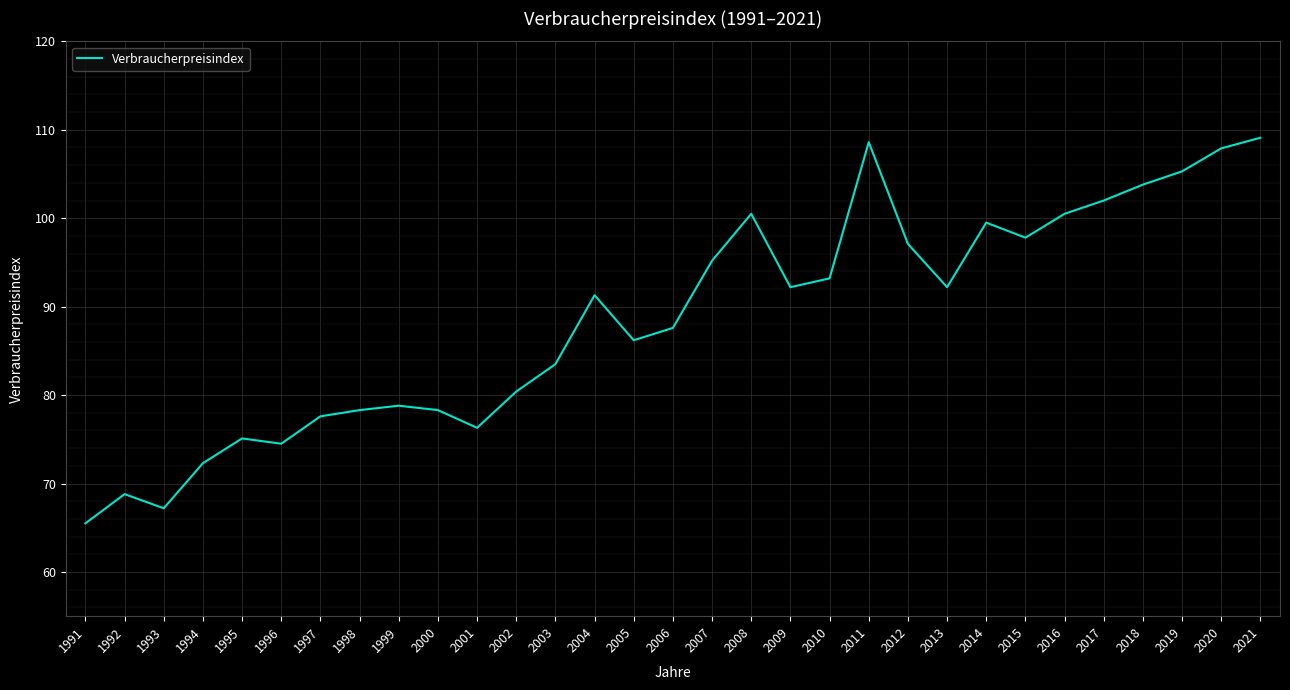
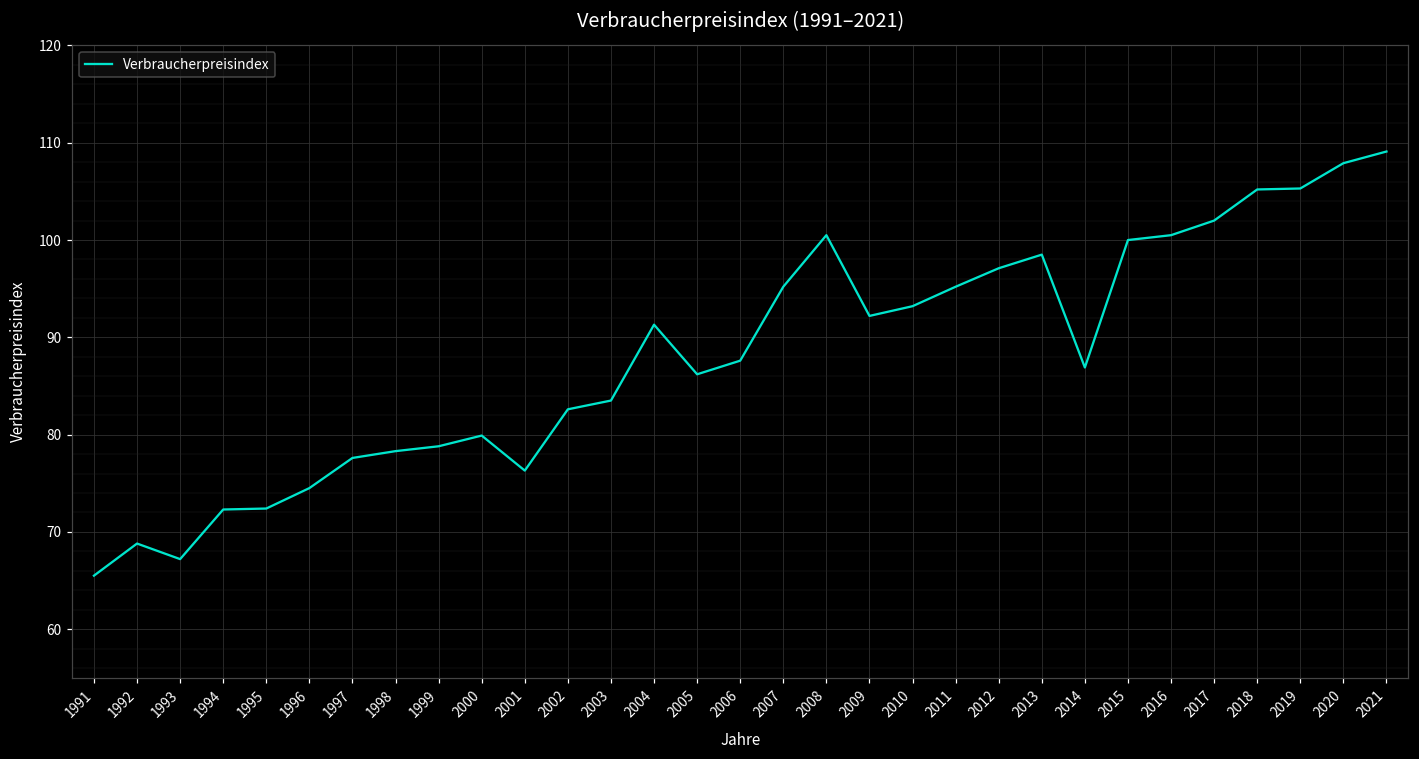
1995: 75 -> 72
2000: 78 -> 80
2002: 80 -> 83
2011: 109 -> 95
2013: 92 -> 99
2014: 100 -> 87
2015: 98 -> 100
2018: 104 -> 105
